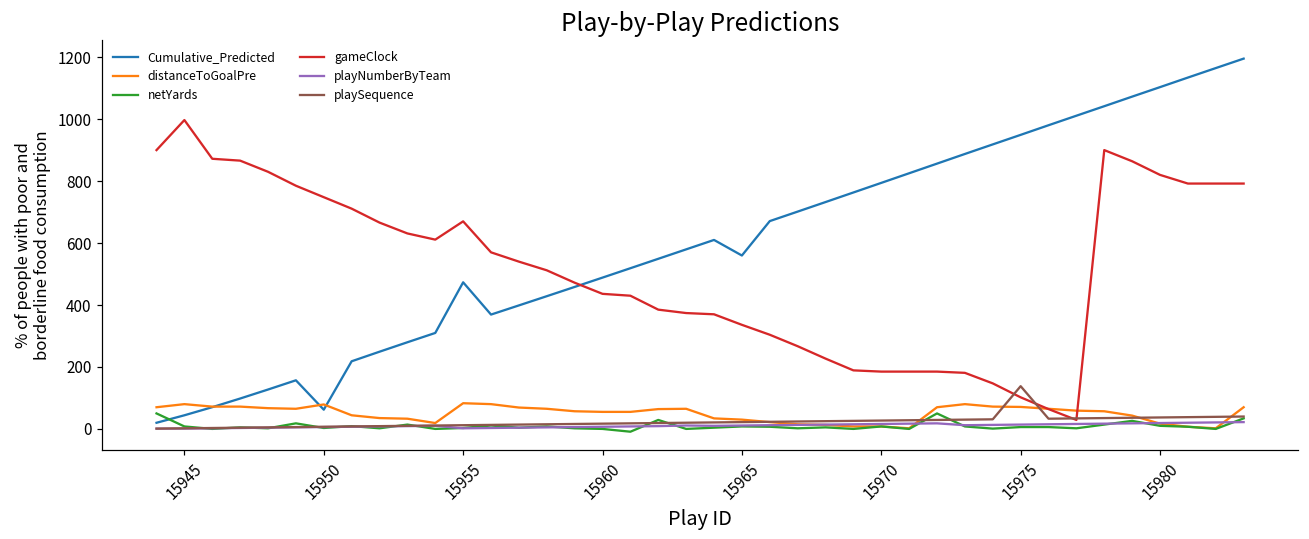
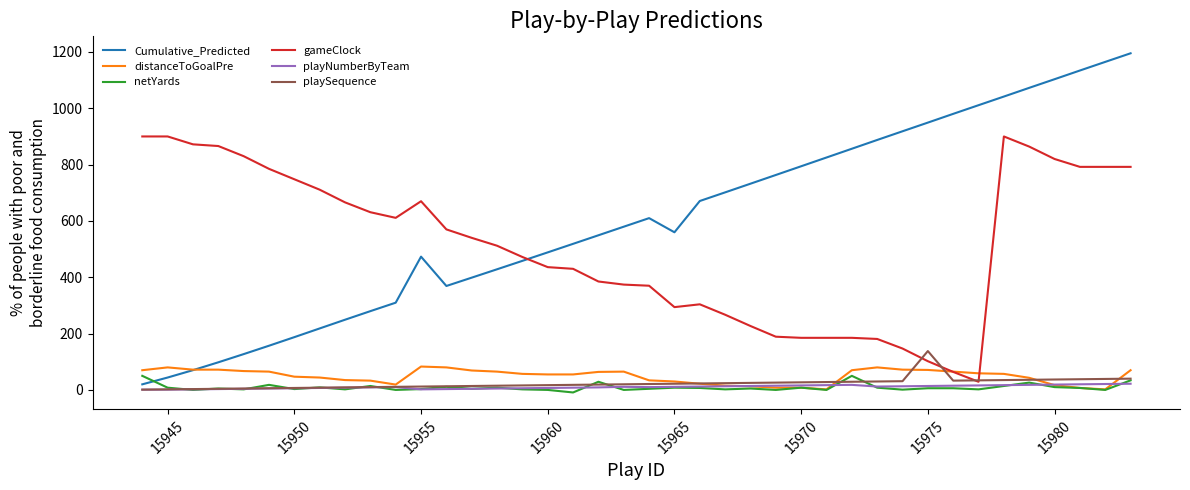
gameClock, 15945: 1000 -> 900
Cumulative_Predicted, 15950: 60 -> 190
distanceToGoalPre, 15950: 80 -> 50
gameClock, 15965: 340 -> 290
